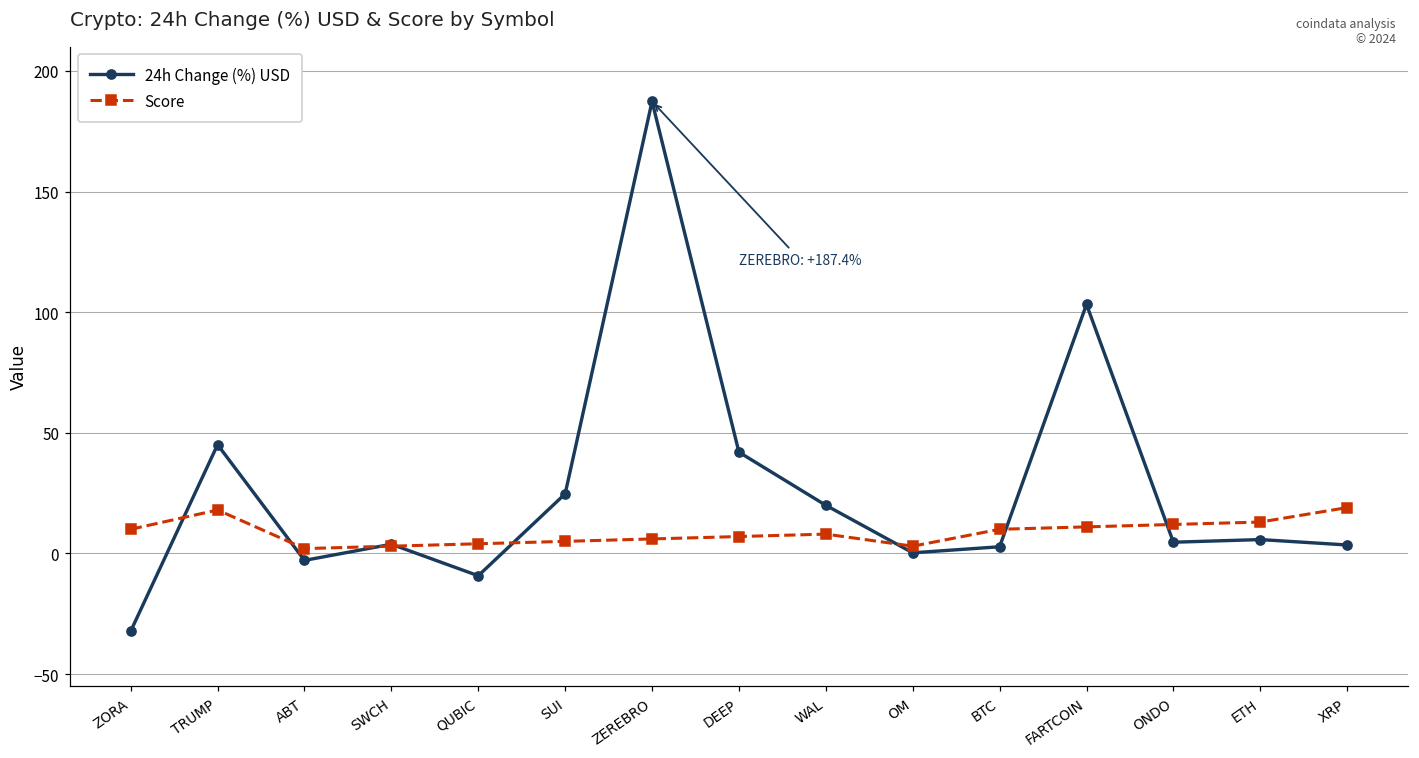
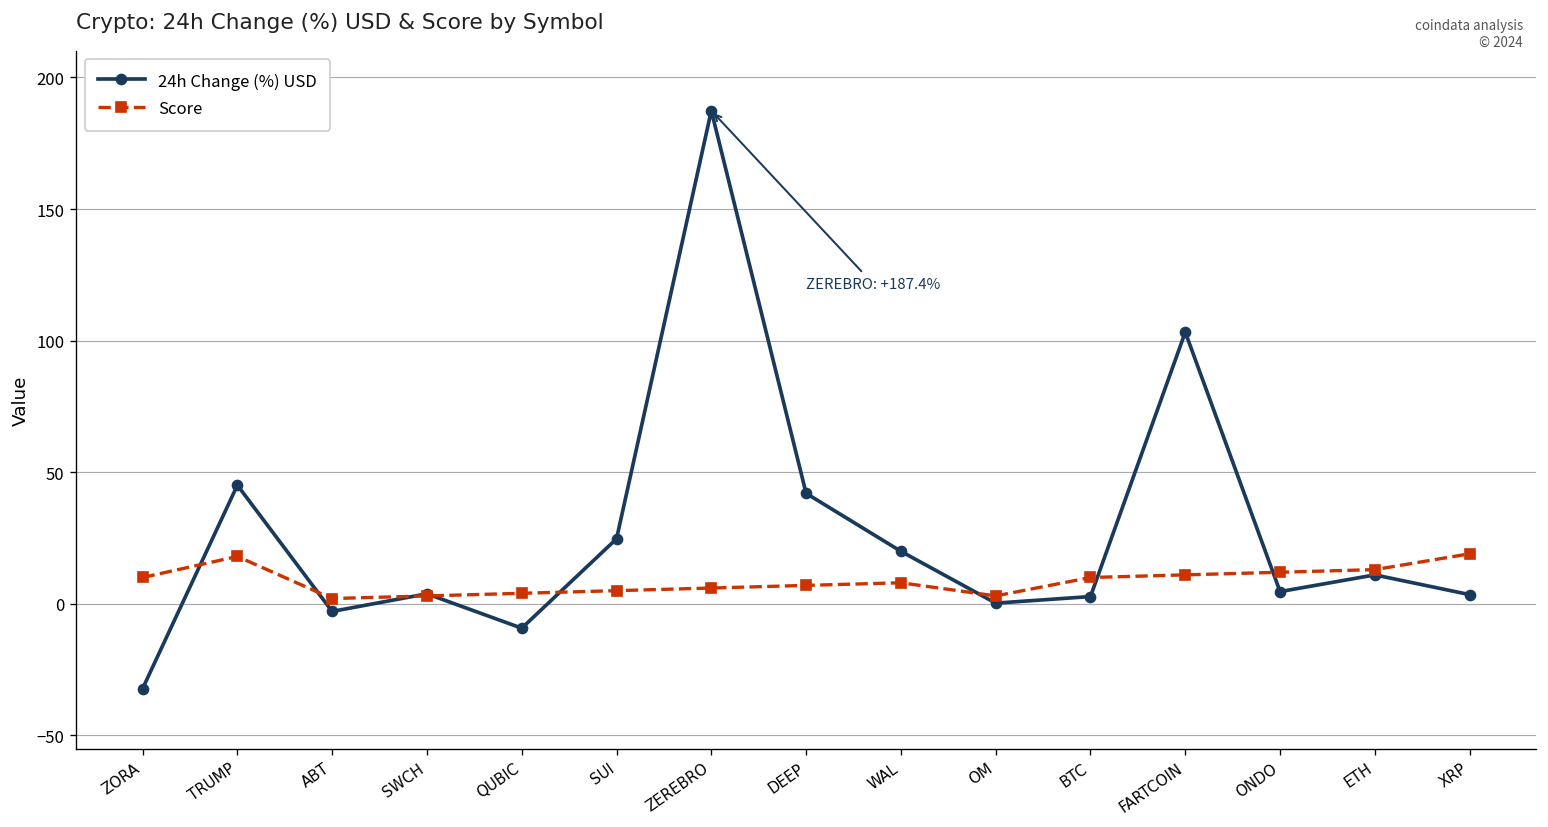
24h Change (%) USD, ETH: 6 -> 11
